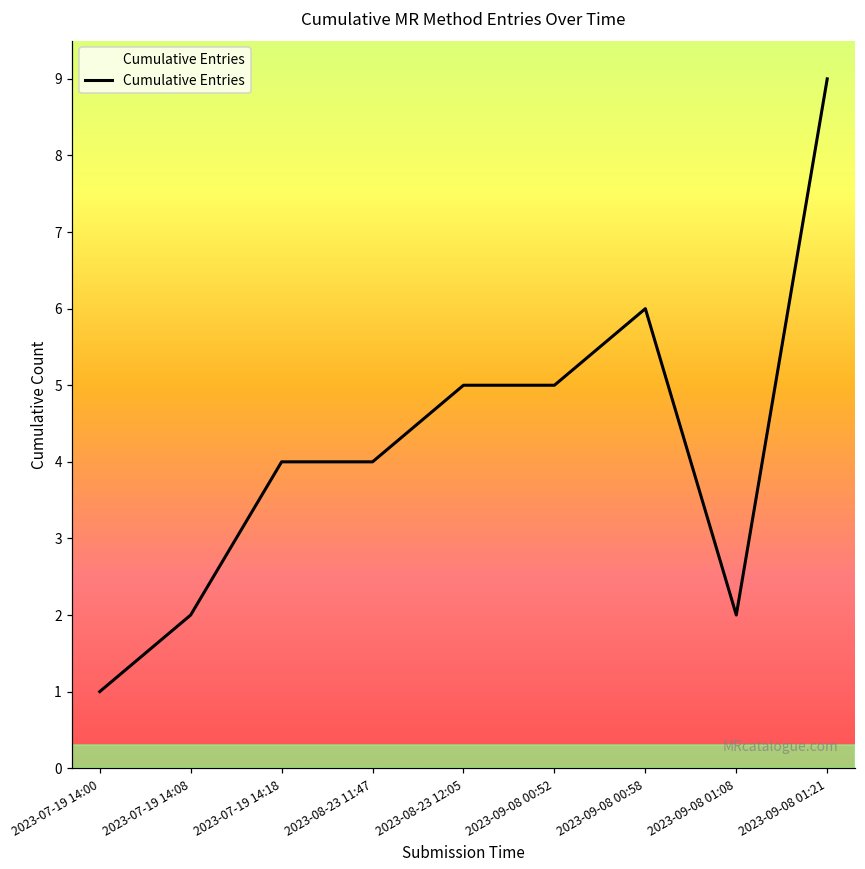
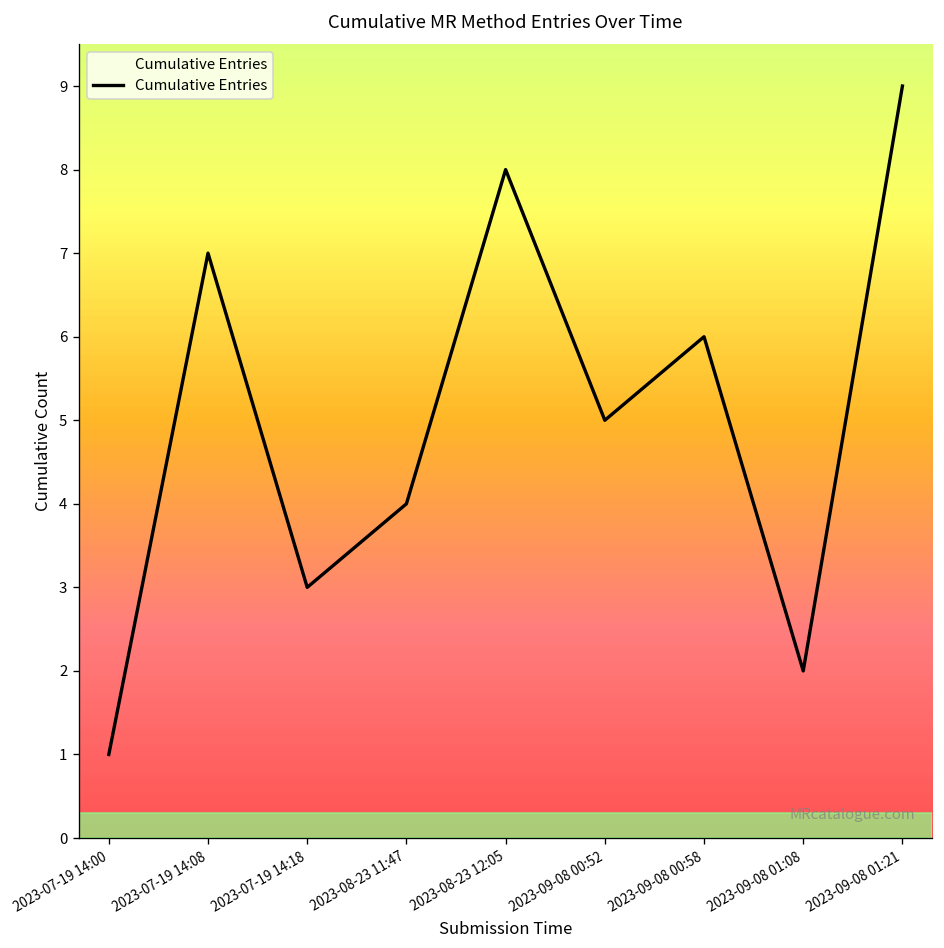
2023-07-19 14:08: 2 -> 7
2023-07-19 14:18: 4 -> 3
2023-08-23 12:05: 5 -> 8
